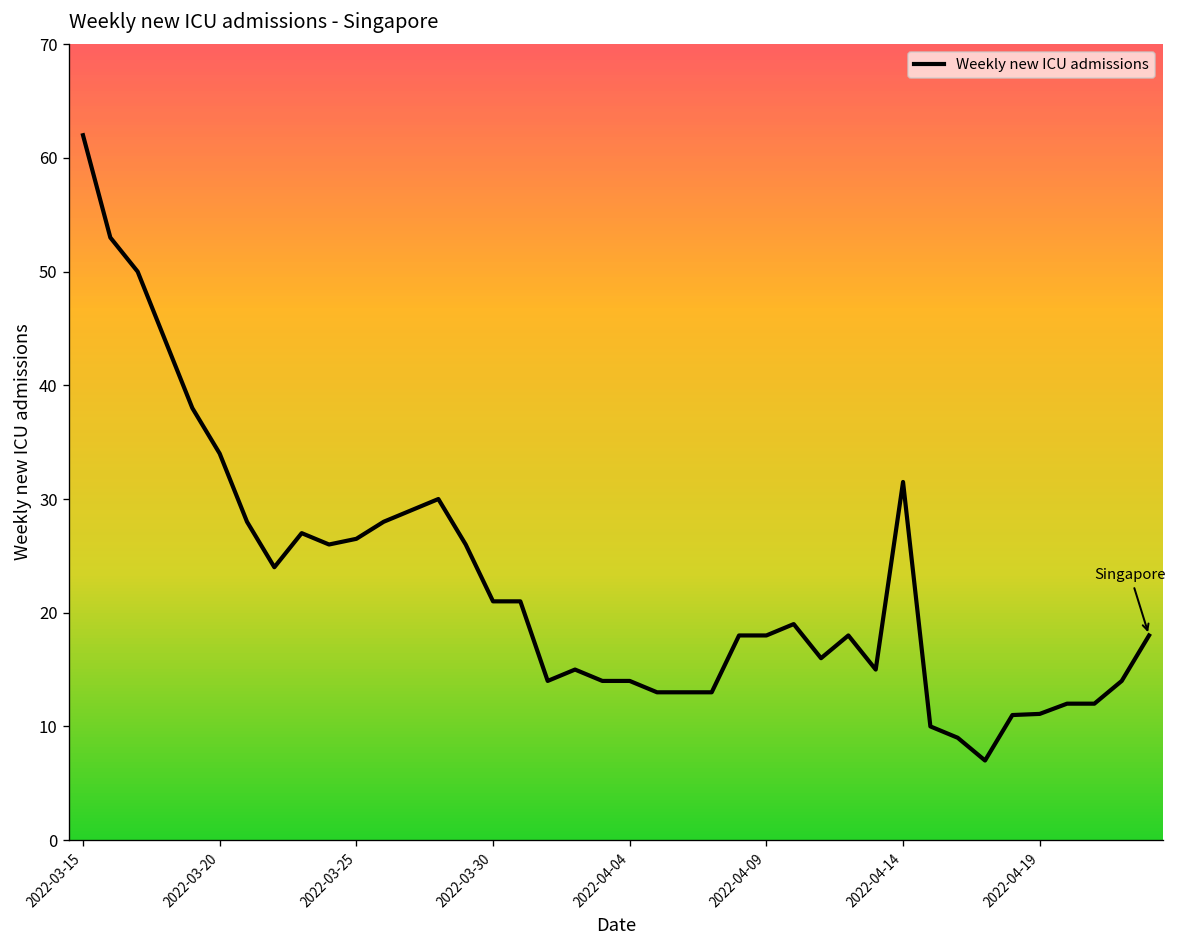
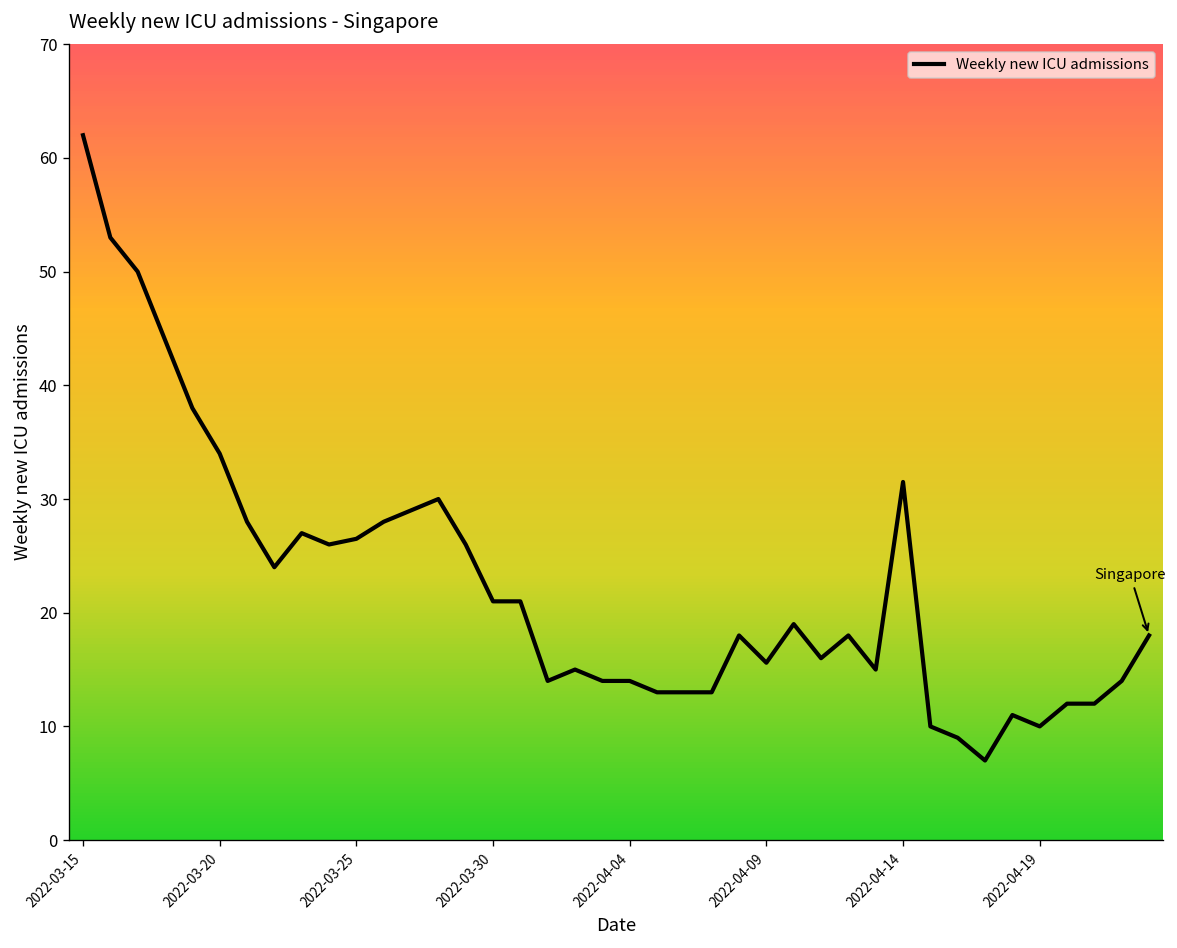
2022-04-09: 18 -> 16
2022-04-19: 11 -> 10
